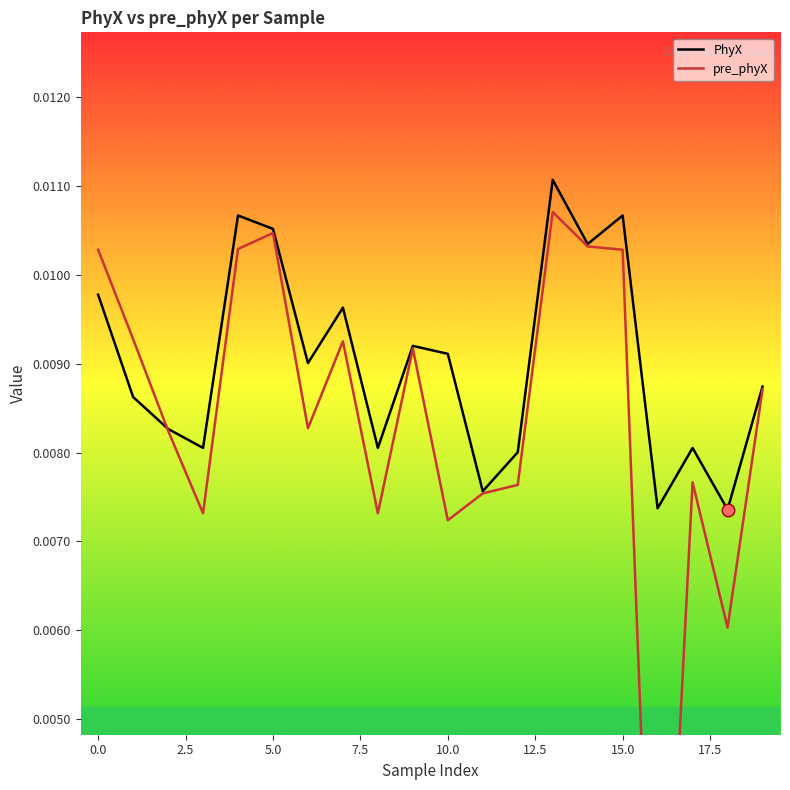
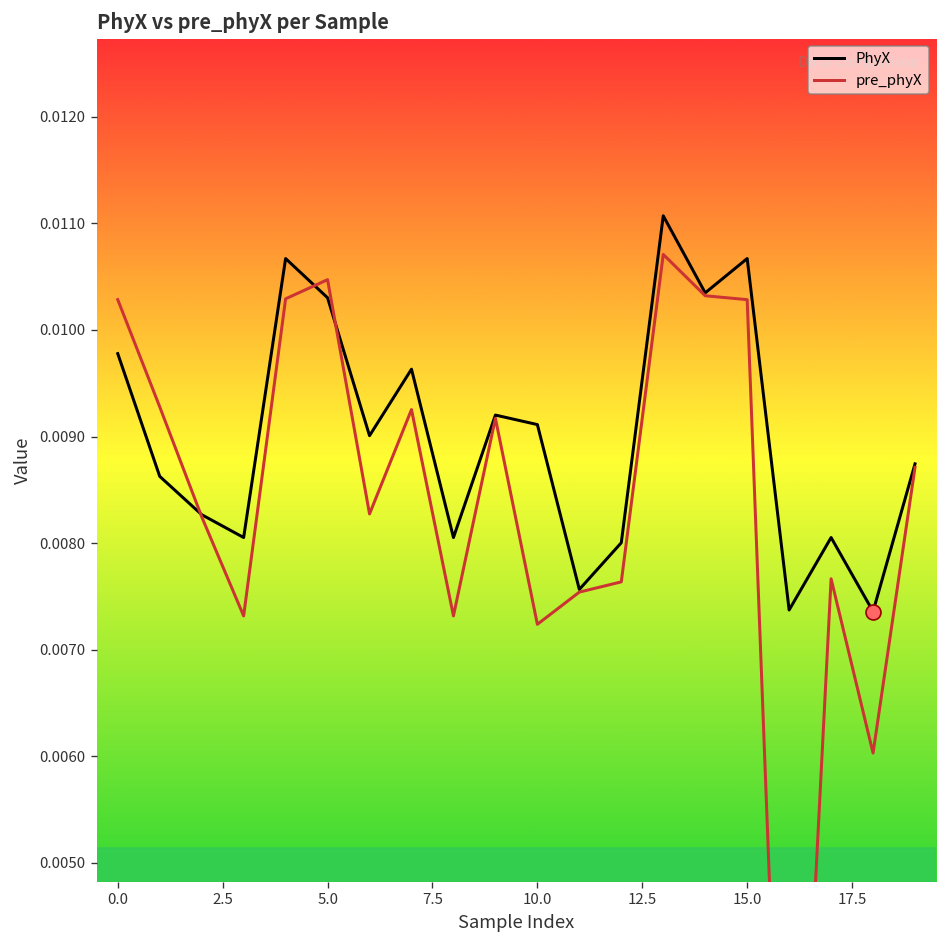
PhyX, 5.0: 0.0105 -> 0.0103
